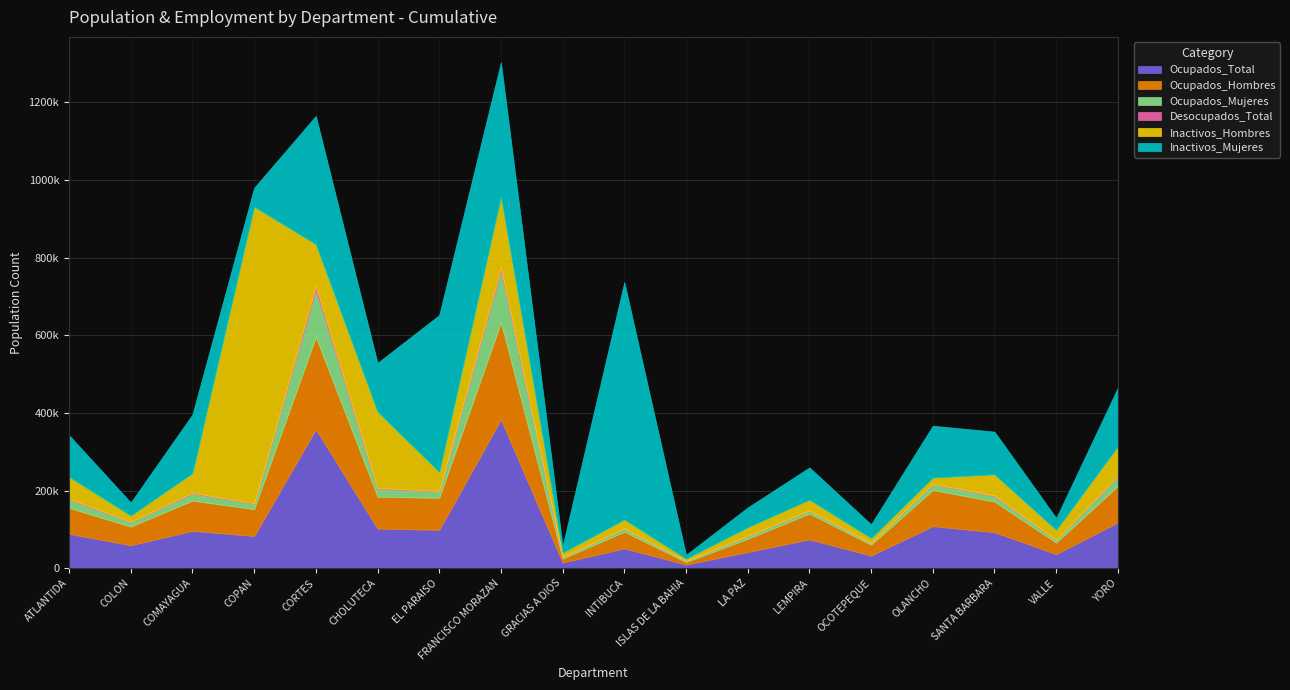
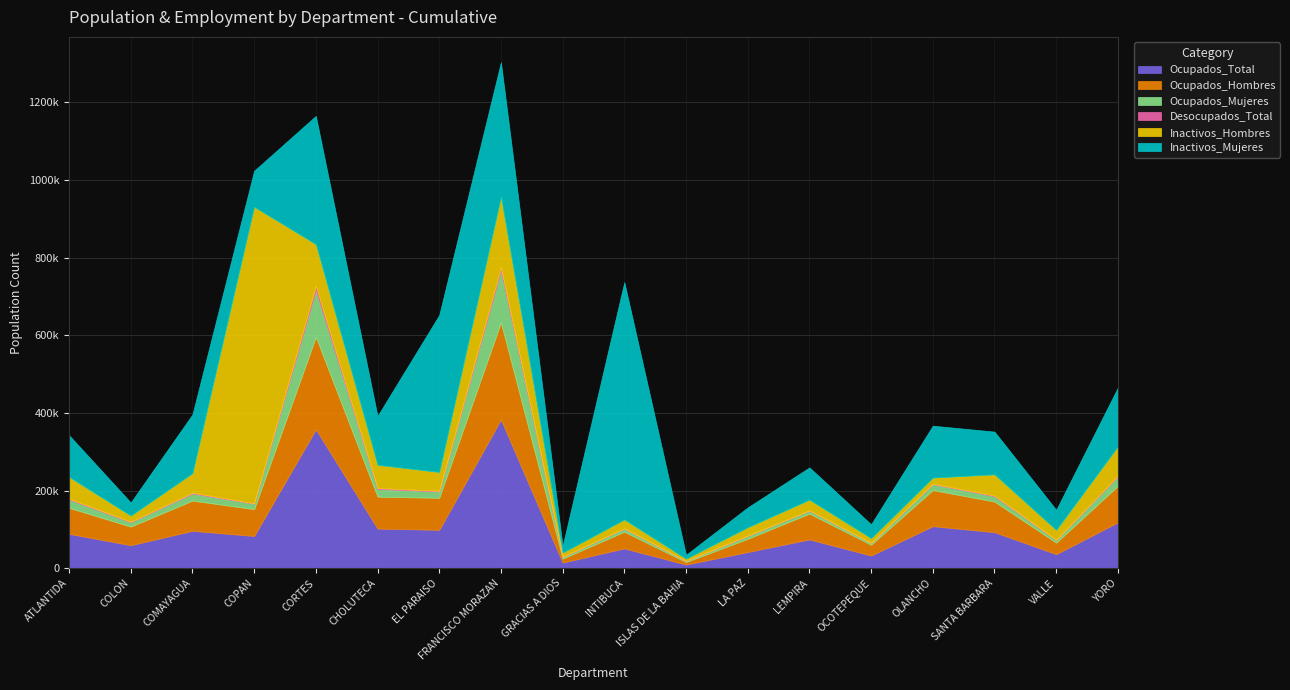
Inactivos_Mujeres, COPAN: 50000 -> 90000
Inactivos_Hombres, CHOLUTECA: 200000 -> 60000
Inactivos_Mujeres, VALLE: 30000 -> 50000
